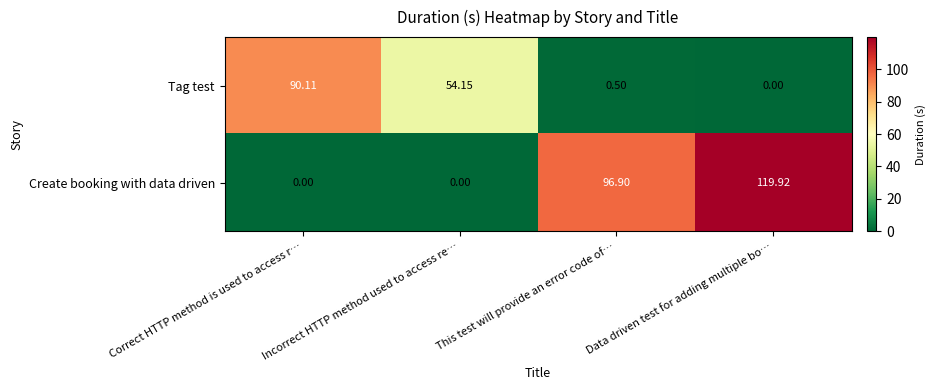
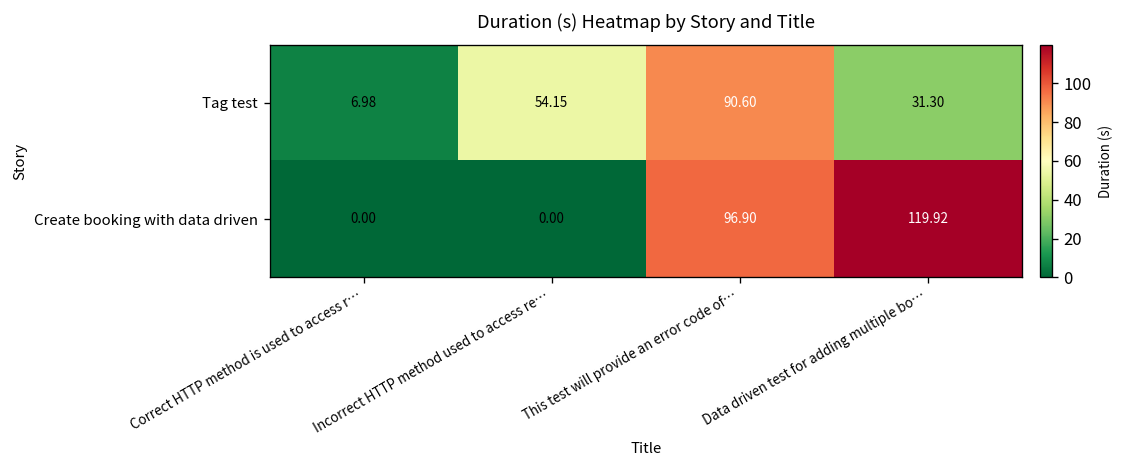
Tag test, Correct HTTP method is used to access r…: 90.11 -> 6.98
Tag test, This test will provide an error code of…: 0.50 -> 90.60
Tag test, Data driven test for adding multiple bo…: 0.00 -> 31.30
